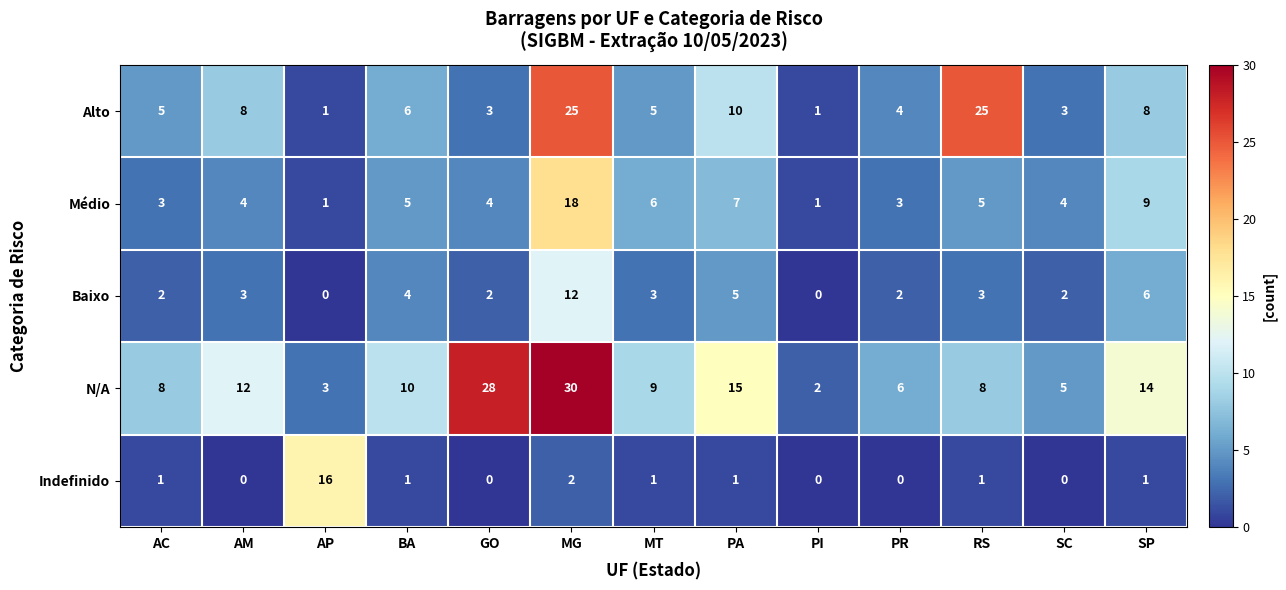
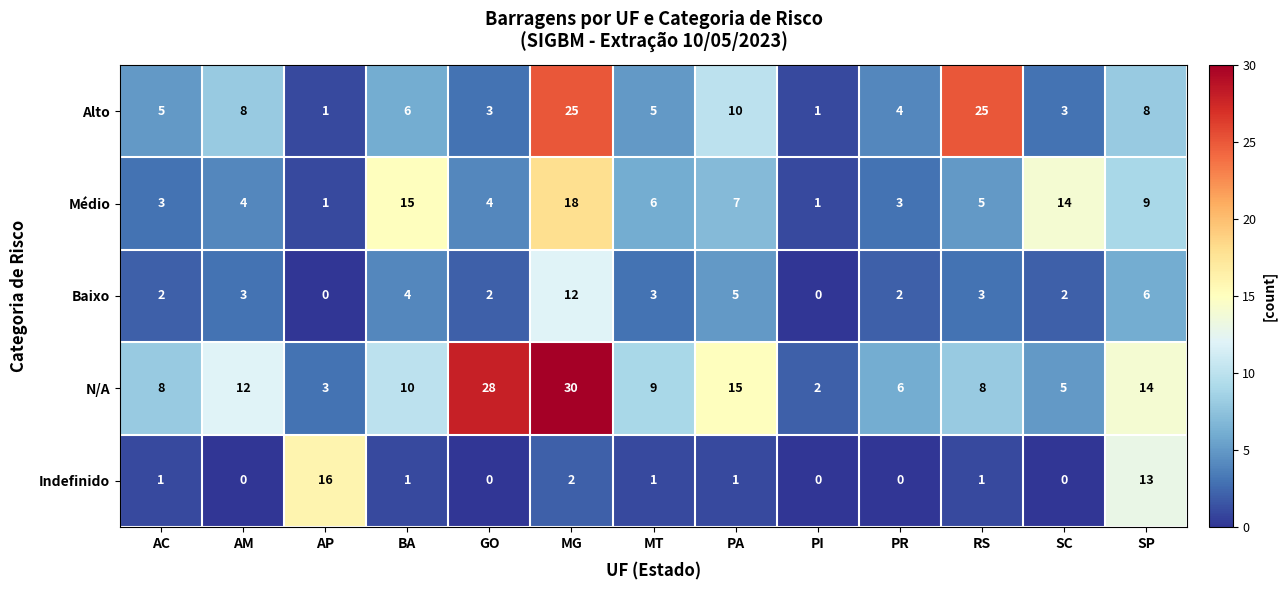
Médio, BA: 5 -> 15
Médio, SC: 4 -> 14
Indefinido, SP: 1 -> 13
